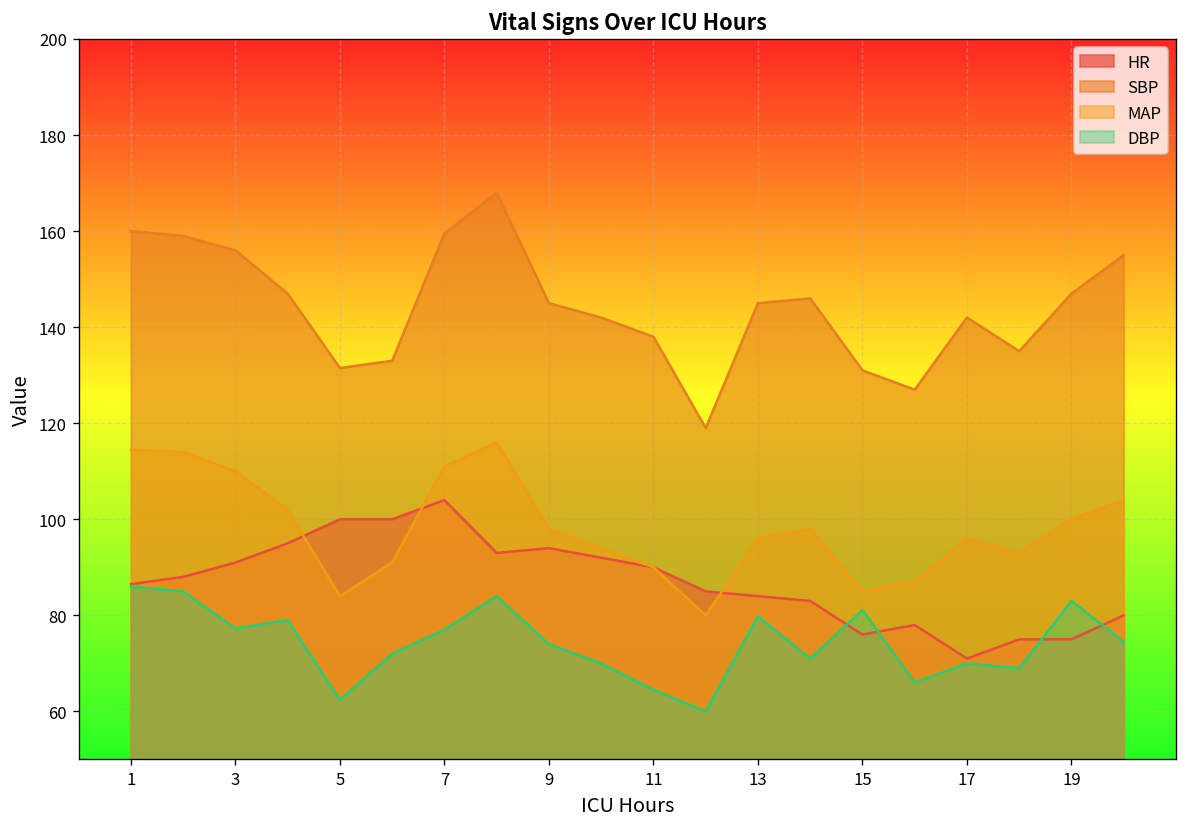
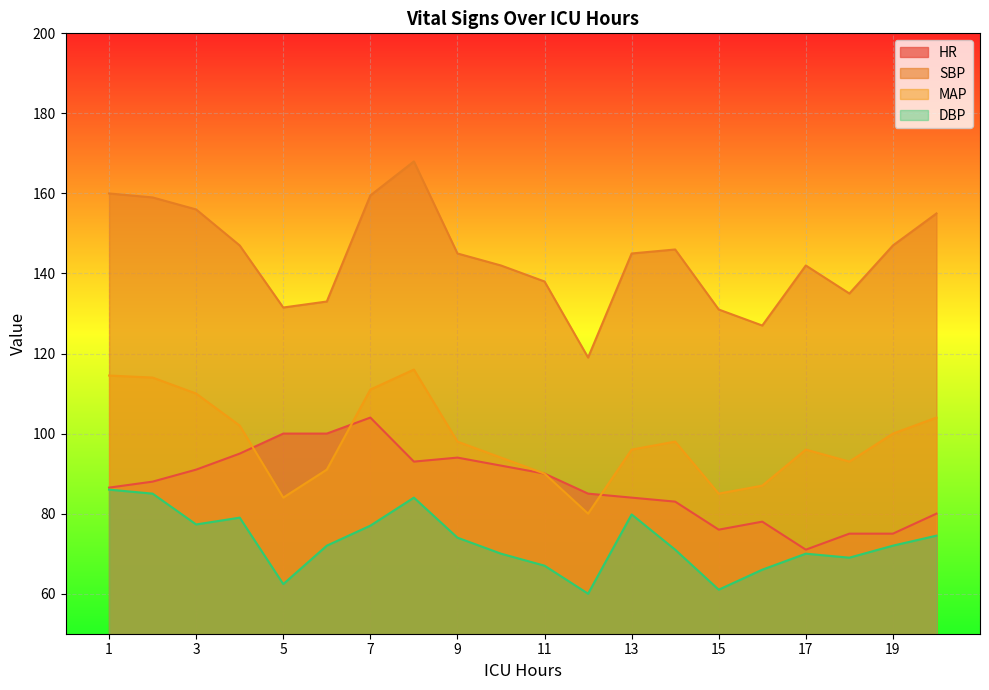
DBP, 11: 65 -> 67
DBP, 15: 81 -> 61
DBP, 19: 83 -> 72
